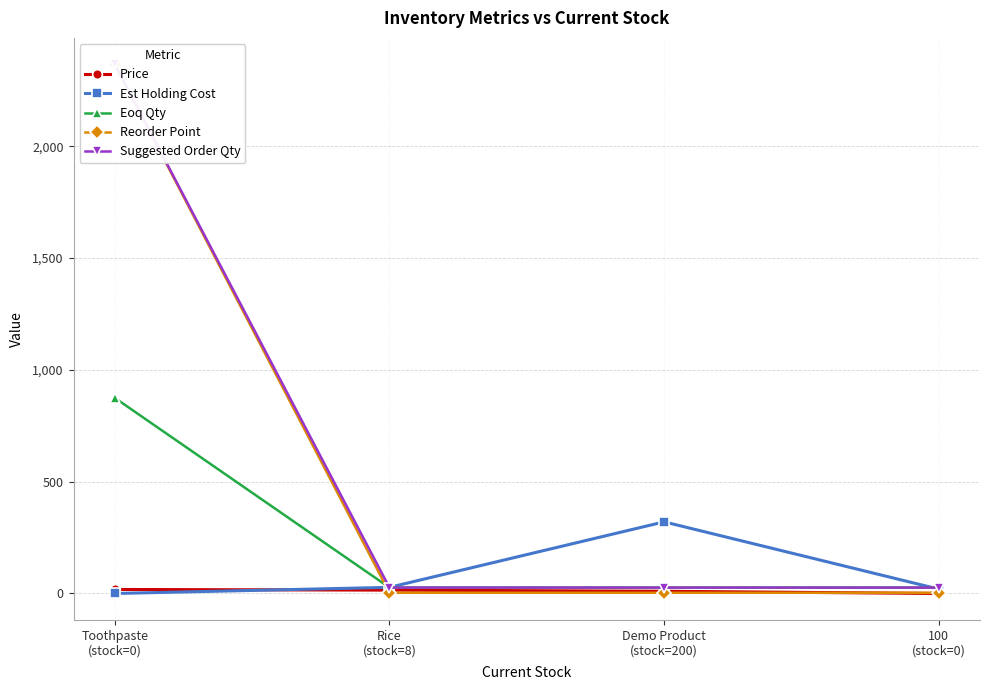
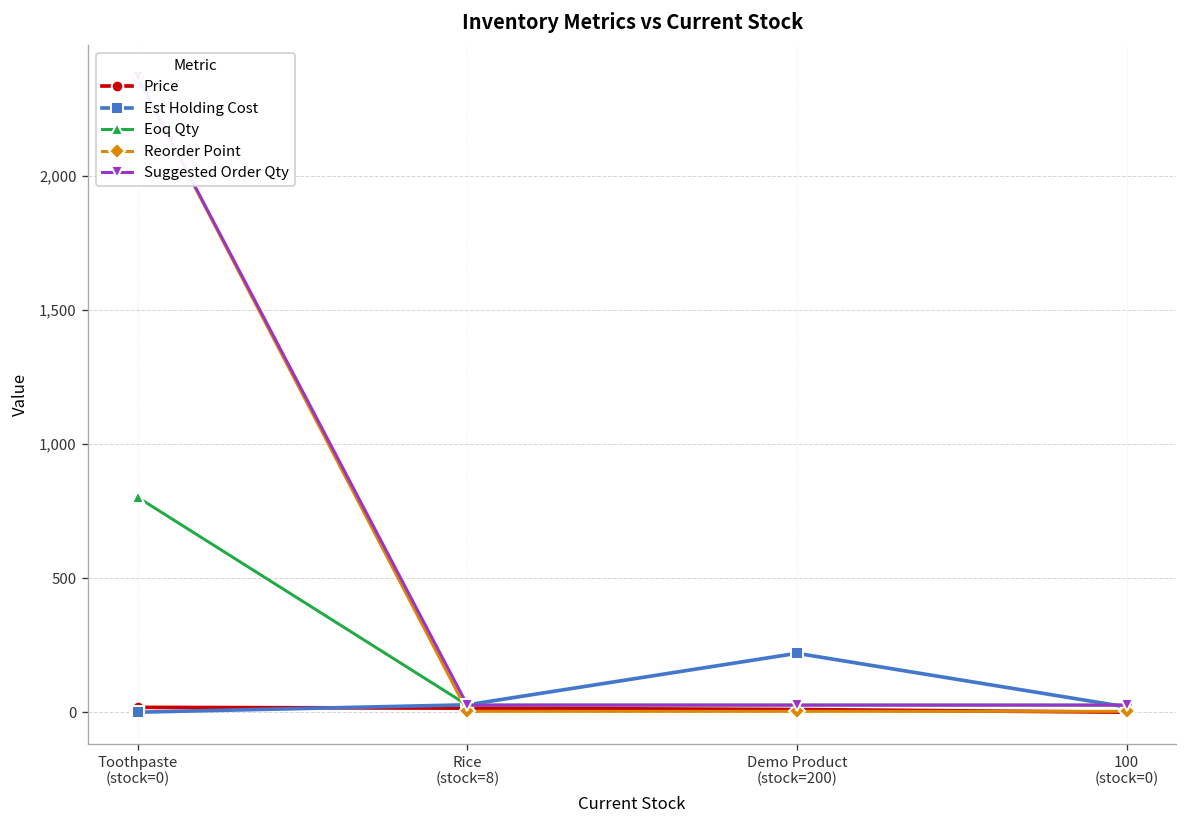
Eoq Qty, Toothpaste (stock=0): 870 -> 800
Est Holding Cost, Demo Product (stock=200): 320 -> 220
